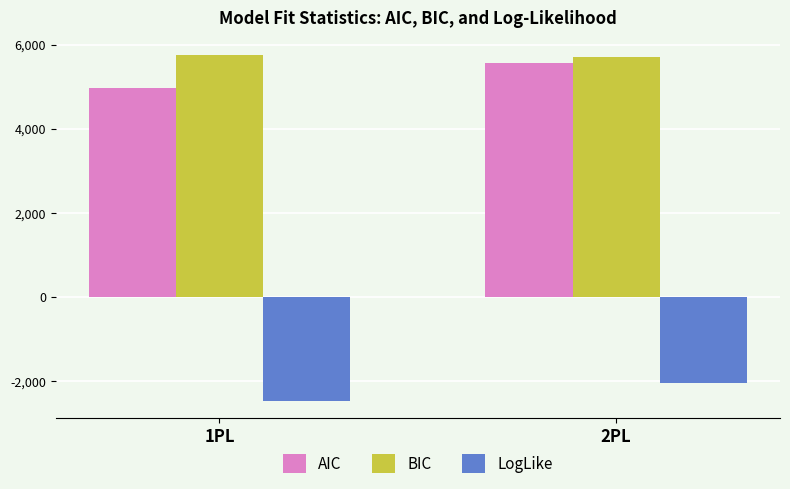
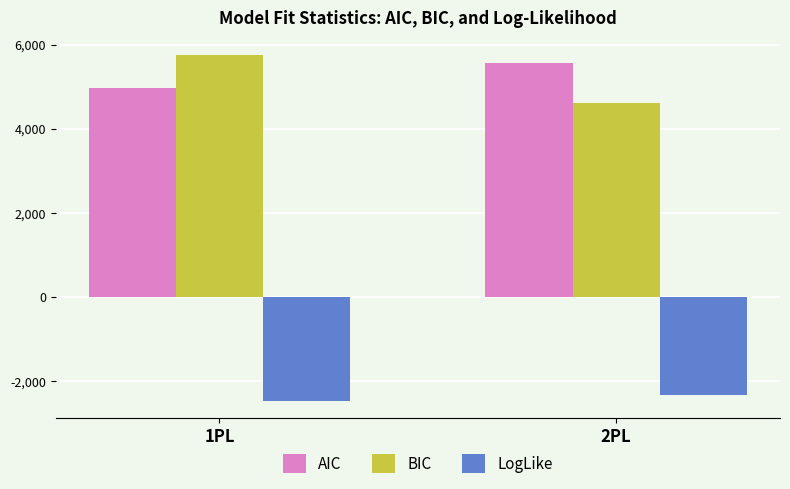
BIC, 2PL: 5,700 -> 4,600
LogLike, 2PL: -2,000 -> -2,300
